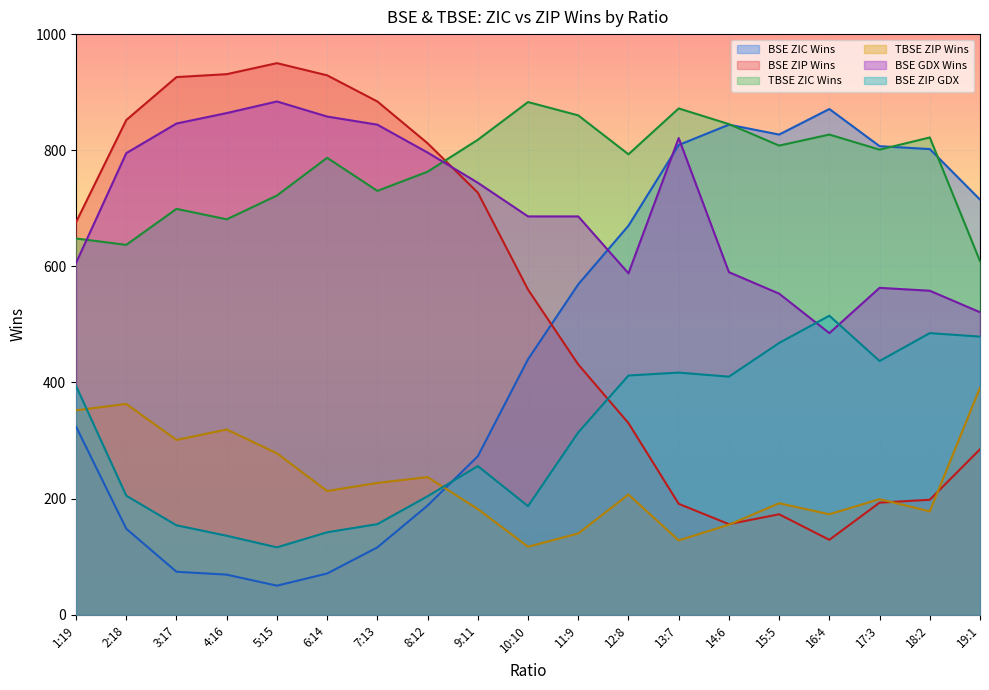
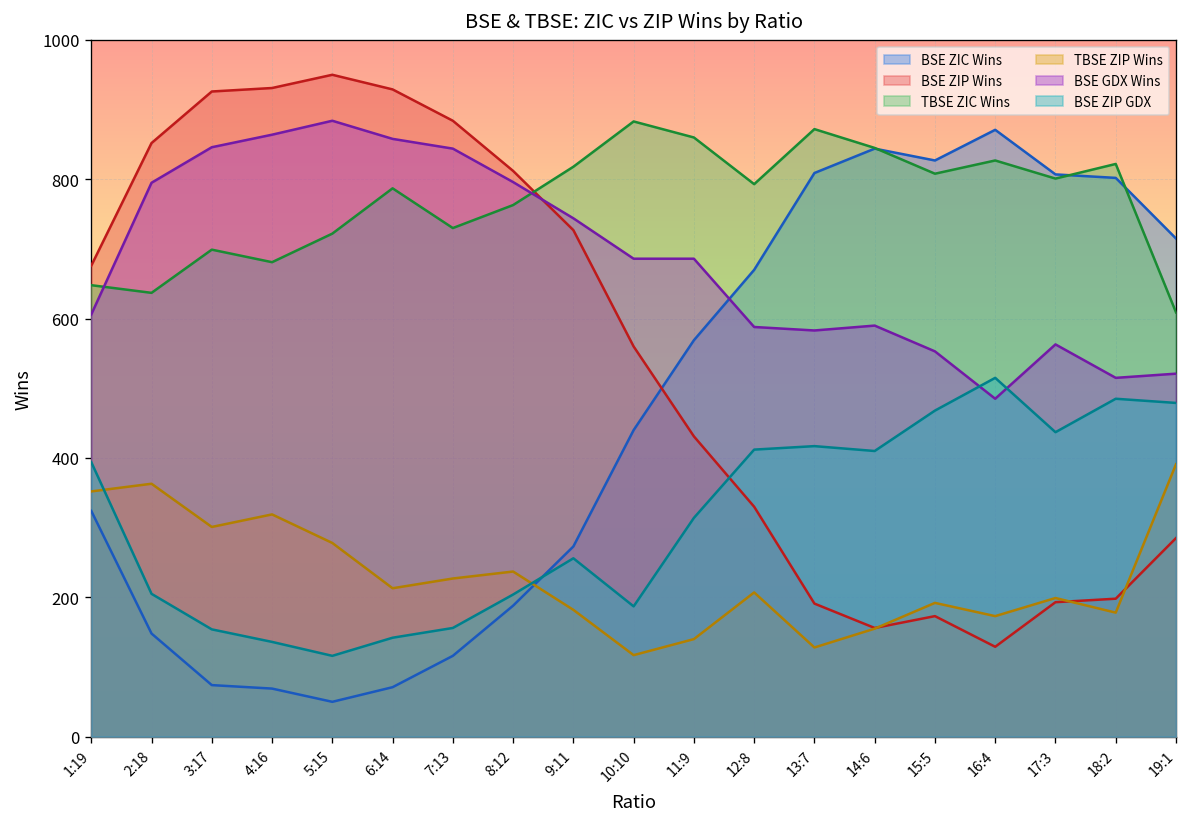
BSE GDX Wins, 13:7: 820 -> 580
BSE GDX Wins, 18:2: 560 -> 520
